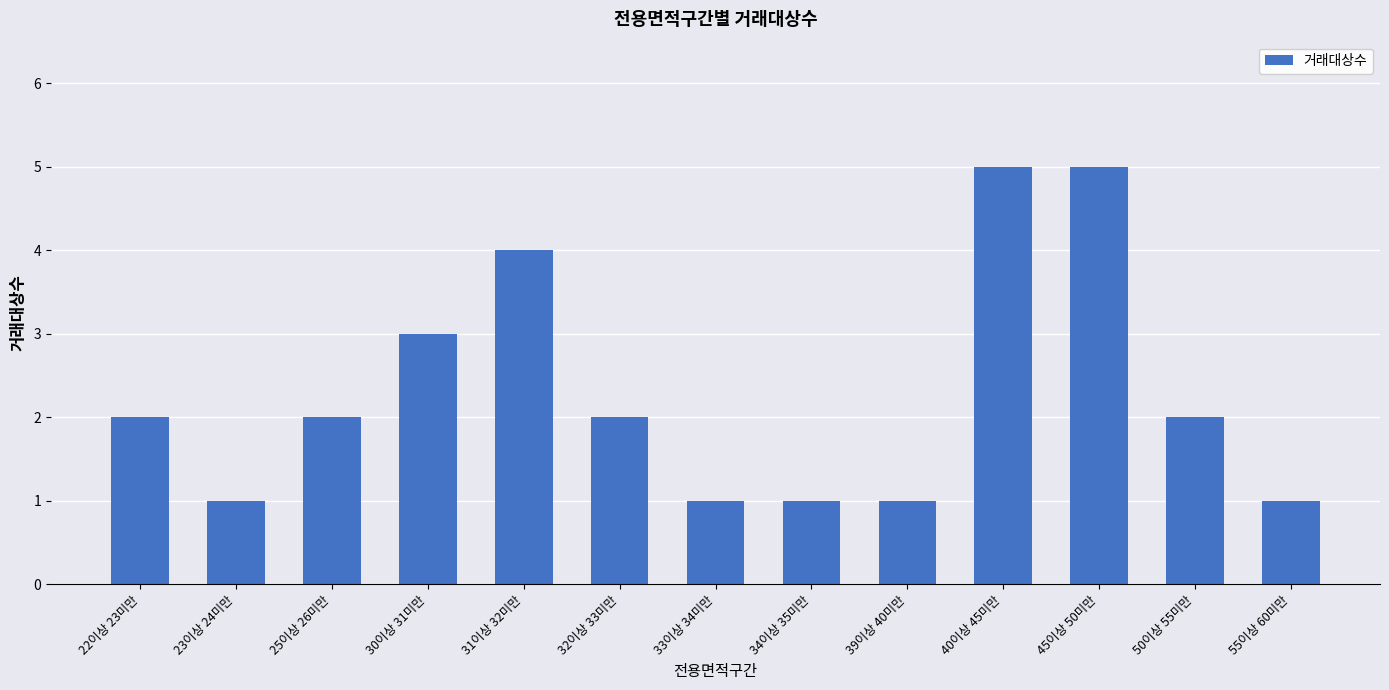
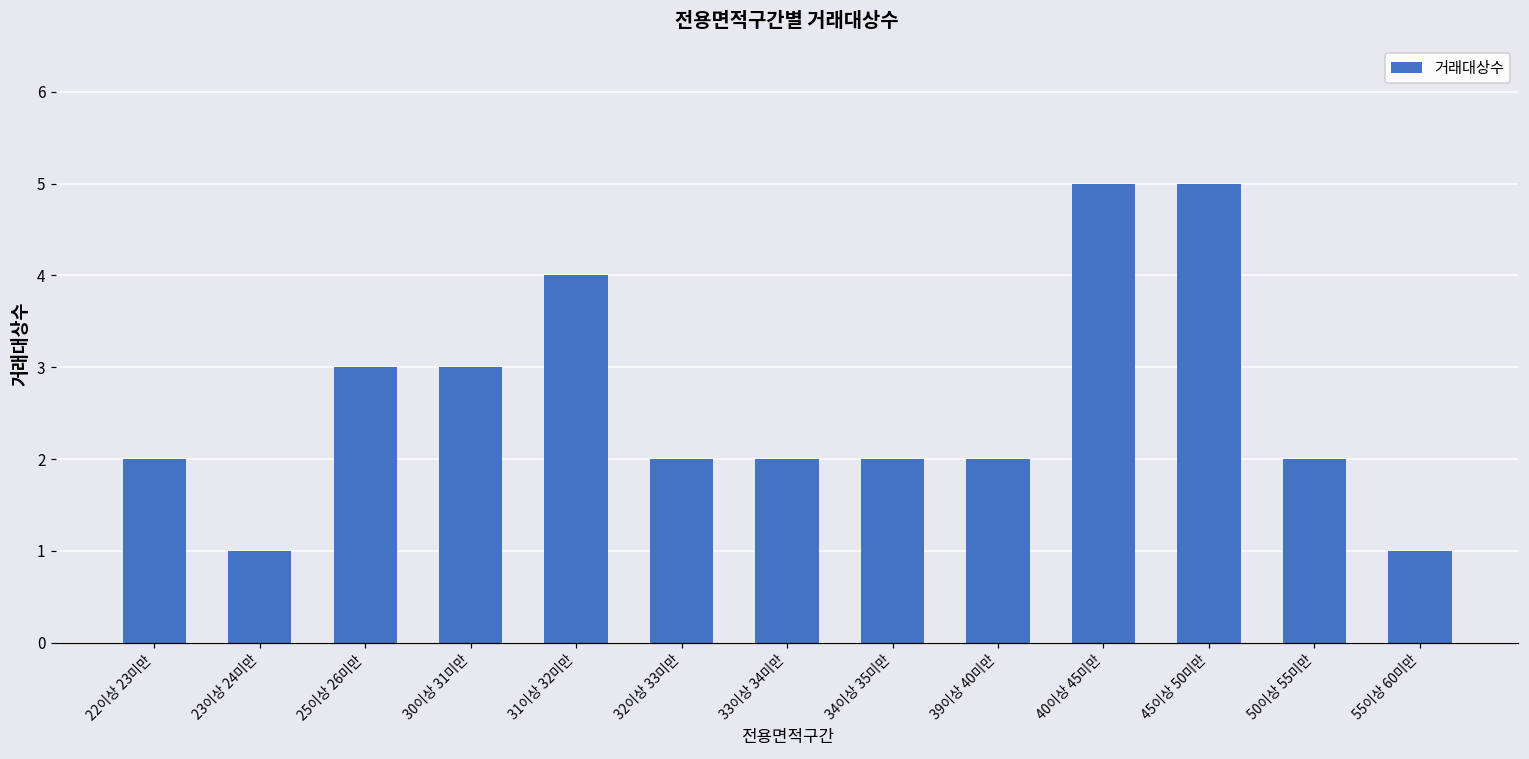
25이상 26미만: 2 -> 3
33이상 34미만: 1 -> 2
34이상 35미만: 1 -> 2
39이상 40미만: 1 -> 2
